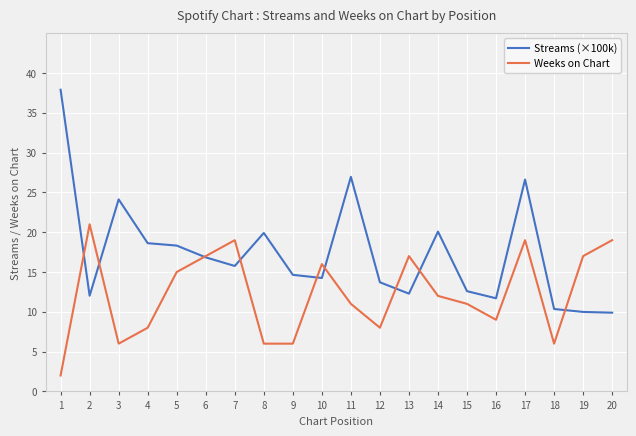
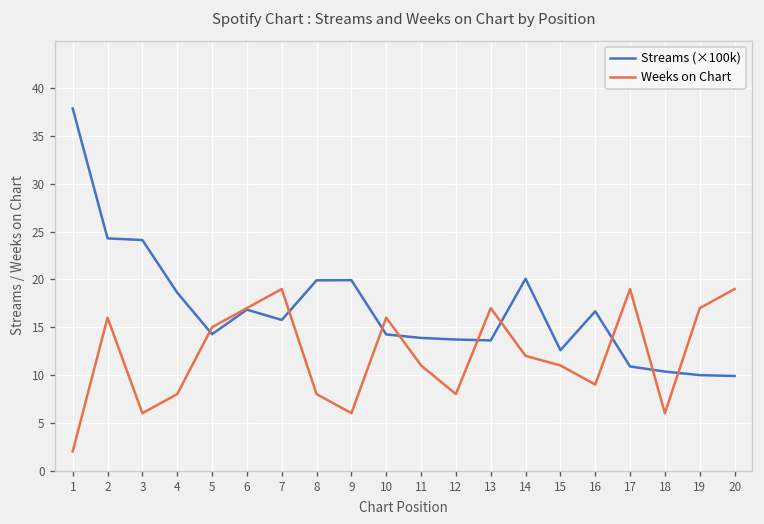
Streams (×100k), 2: 12 -> 24
Weeks on Chart, 2: 21 -> 16
Streams (×100k), 5: 18 -> 14
Weeks on Chart, 8: 6 -> 8
Streams (×100k), 9: 15 -> 20
Streams (×100k), 11: 27 -> 14
Streams (×100k), 13: 12 -> 14
Streams (×100k), 16: 12 -> 17
Streams (×100k), 17: 27 -> 11
